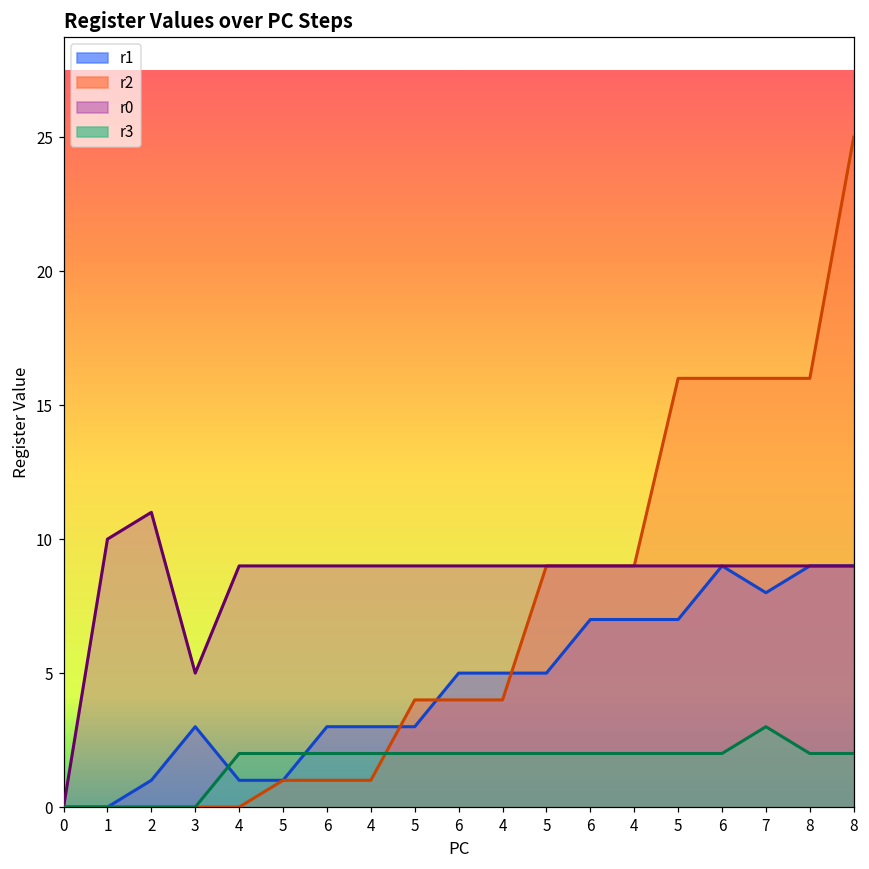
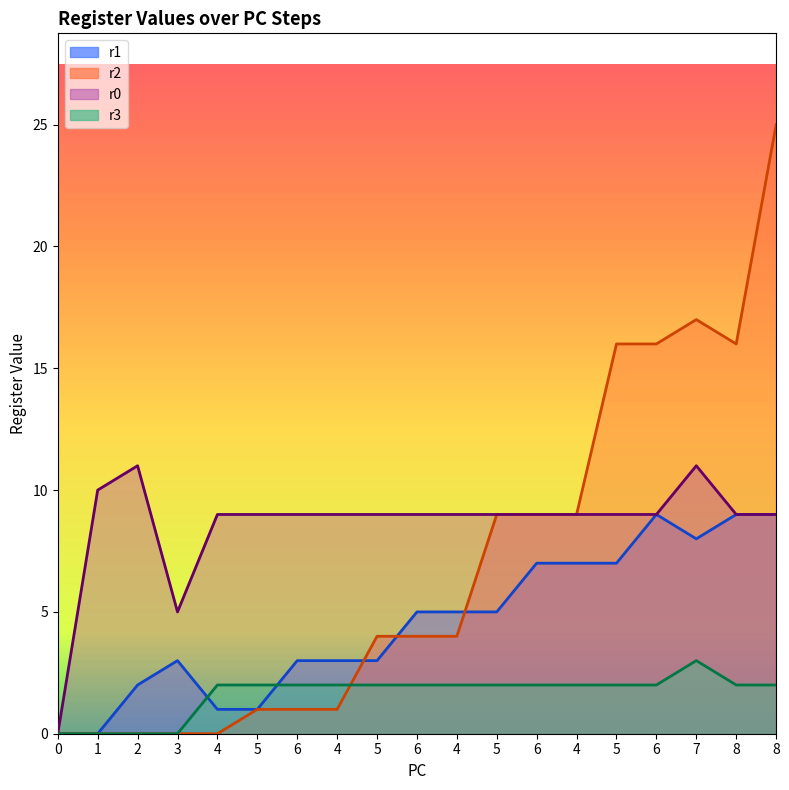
r1, 2: 1 -> 2
r2, 7: 16 -> 17
r0, 7: 9 -> 11
